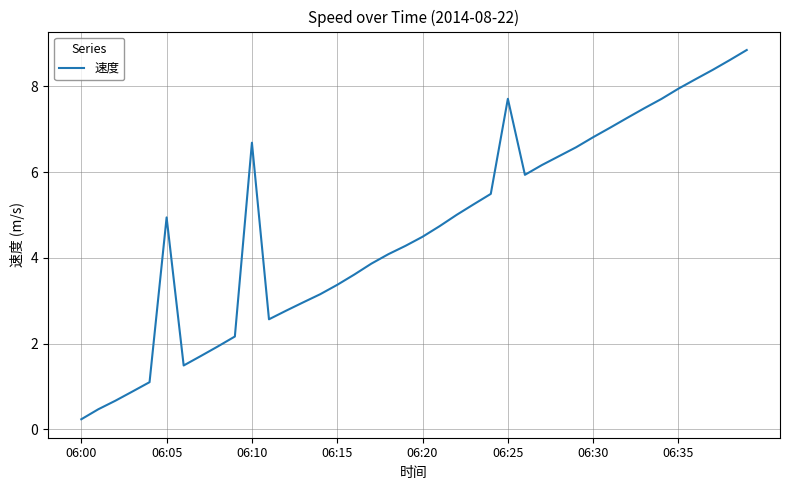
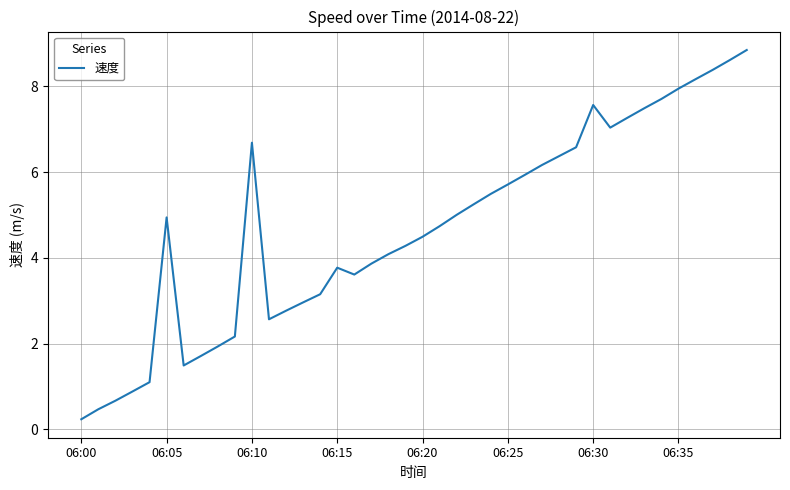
06:15: 3.4 -> 3.8
06:25: 7.7 -> 5.7
06:30: 6.8 -> 7.6
